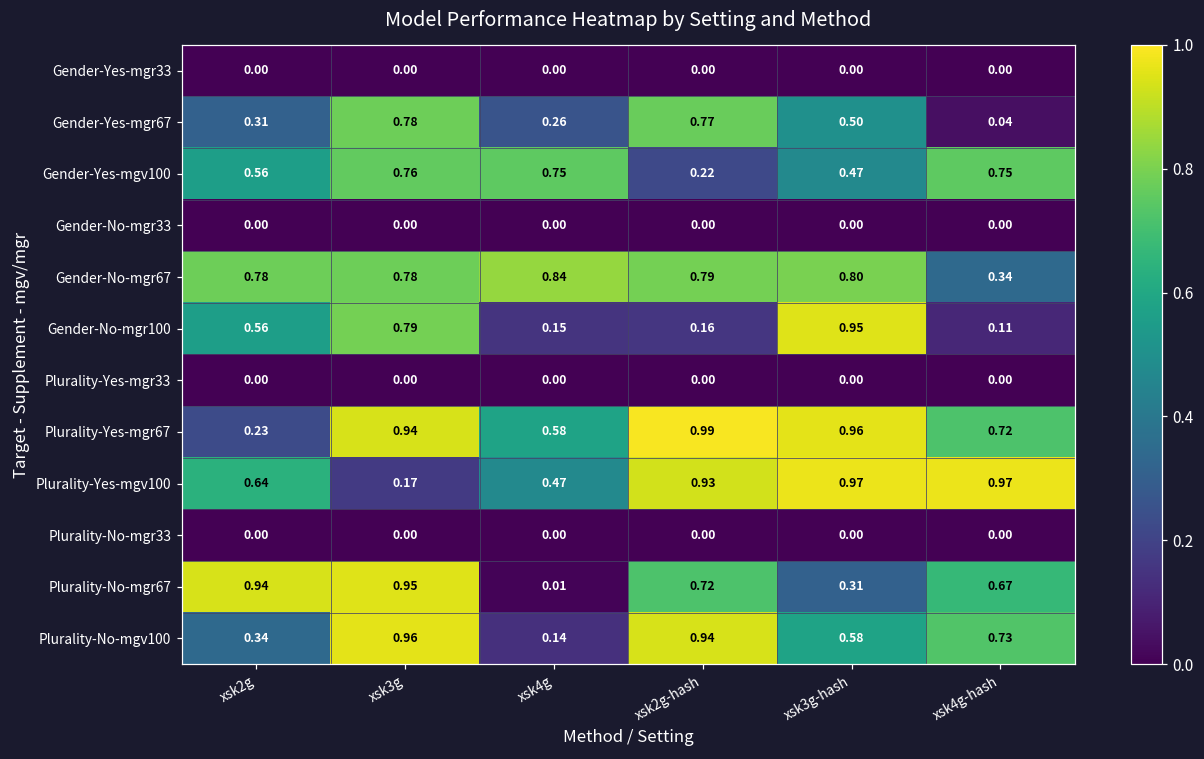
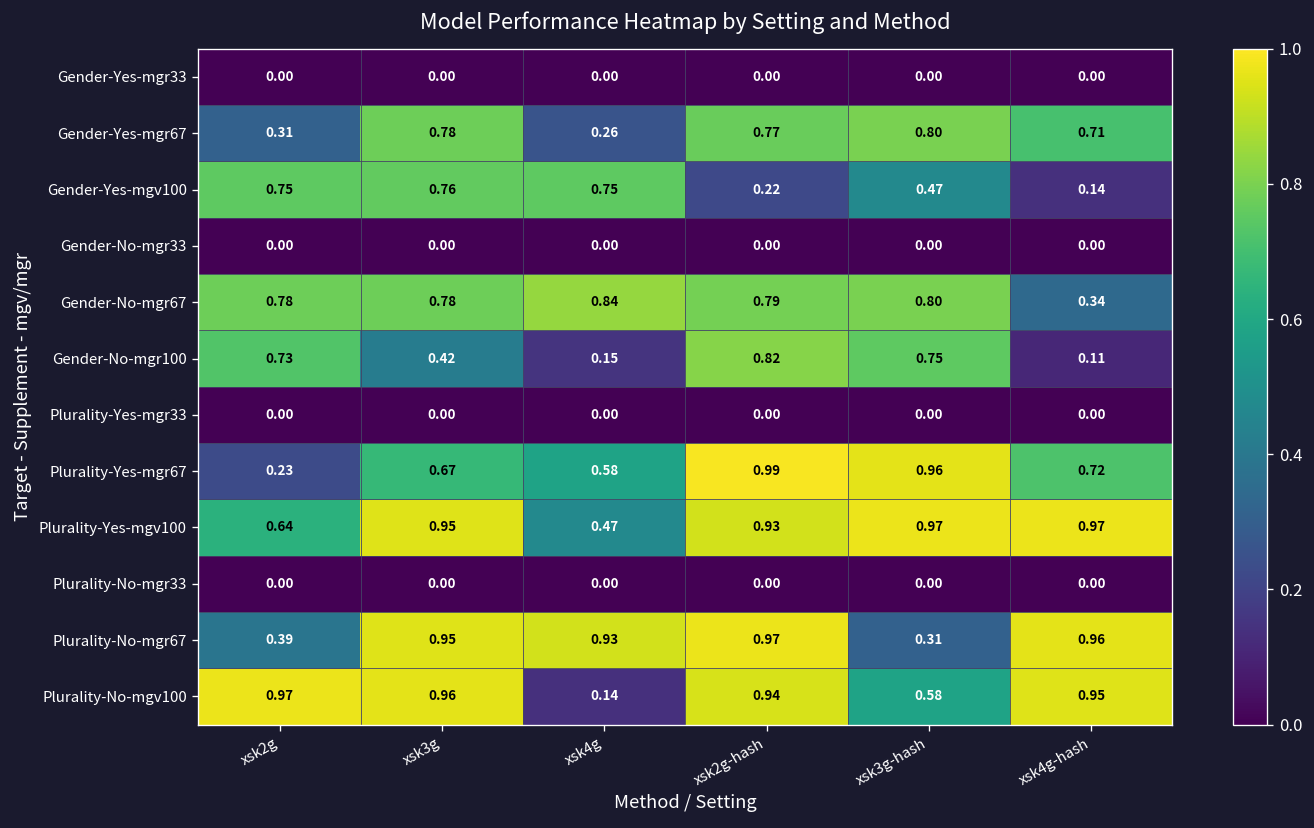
Gender-Yes-mgr67, xsk3g-hash: 0.50 -> 0.80
Gender-Yes-mgr67, xsk4g-hash: 0.04 -> 0.71
Gender-Yes-mgv100, xsk2g: 0.56 -> 0.75
Gender-Yes-mgv100, xsk4g-hash: 0.75 -> 0.14
Gender-No-mgr100, xsk2g: 0.56 -> 0.73
Gender-No-mgr100, xsk3g: 0.79 -> 0.42
Gender-No-mgr100, xsk2g-hash: 0.16 -> 0.82
Gender-No-mgr100, xsk3g-hash: 0.95 -> 0.75
Plurality-Yes-mgr67, xsk3g: 0.94 -> 0.67
Plurality-Yes-mgv100, xsk3g: 0.17 -> 0.95
Plurality-No-mgr67, xsk2g: 0.94 -> 0.39
Plurality-No-mgr67, xsk4g: 0.01 -> 0.93
Plurality-No-mgr67, xsk2g-hash: 0.72 -> 0.97
Plurality-No-mgr67, xsk4g-hash: 0.67 -> 0.96
Plurality-No-mgv100, xsk2g: 0.34 -> 0.97
Plurality-No-mgv100, xsk4g-hash: 0.73 -> 0.95
